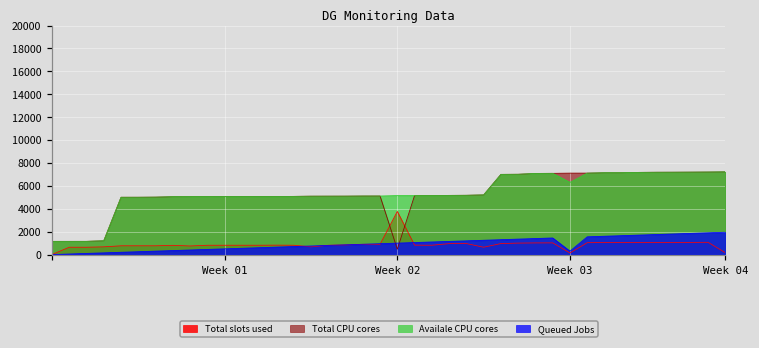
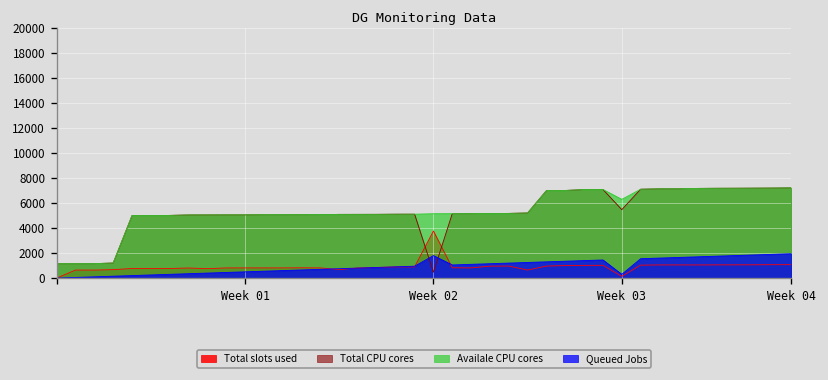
Queued Jobs, Week 02: 1000 -> 1800
Total CPU cores, Week 03: 7100 -> 5500
Total slots used, Week 04: 200 -> 1100
